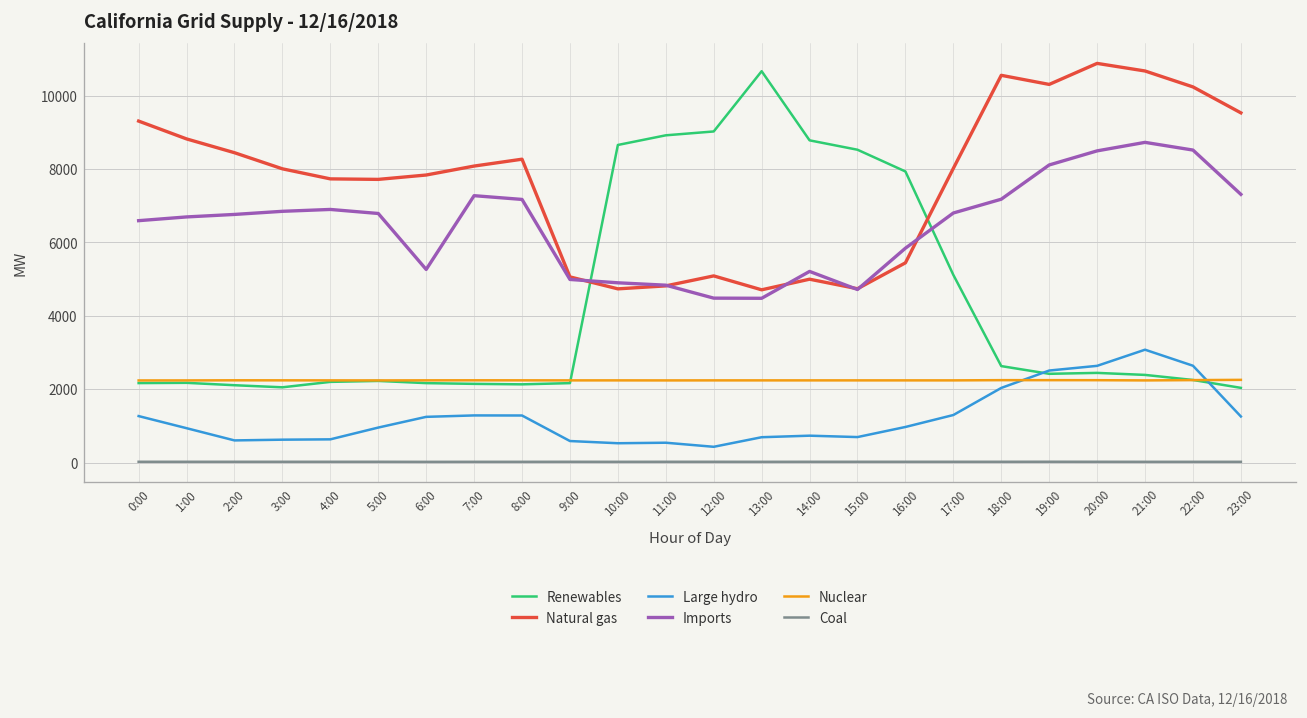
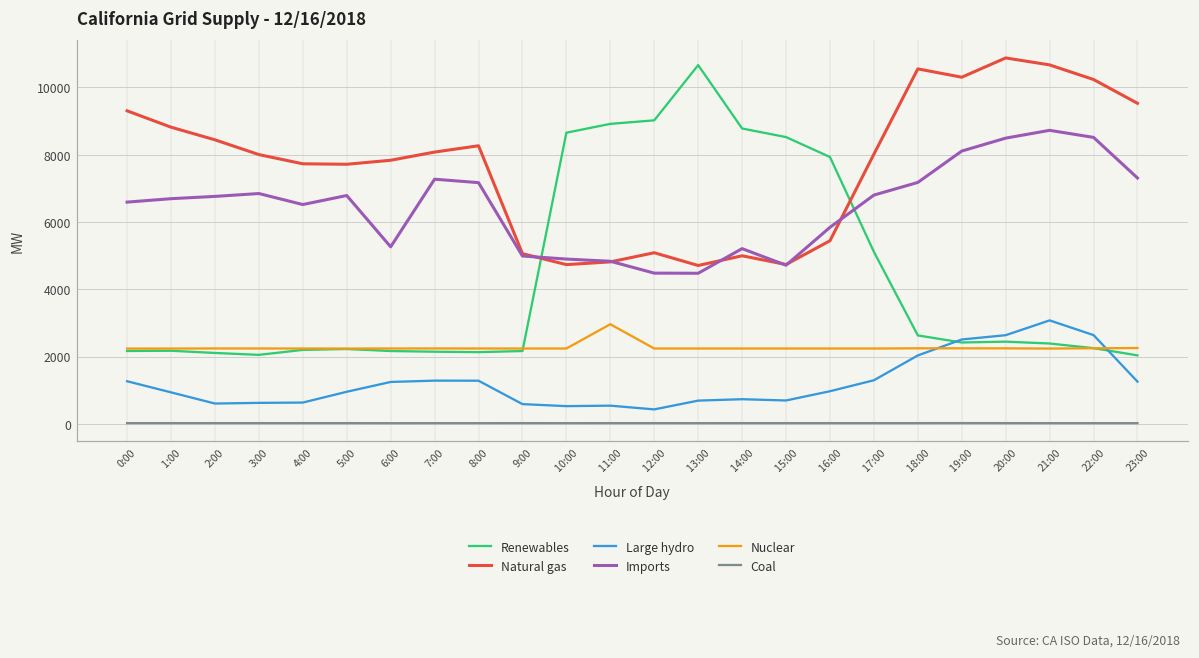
Imports, 4:00: 6900 -> 6500
Nuclear, 11:00: 2200 -> 3000
